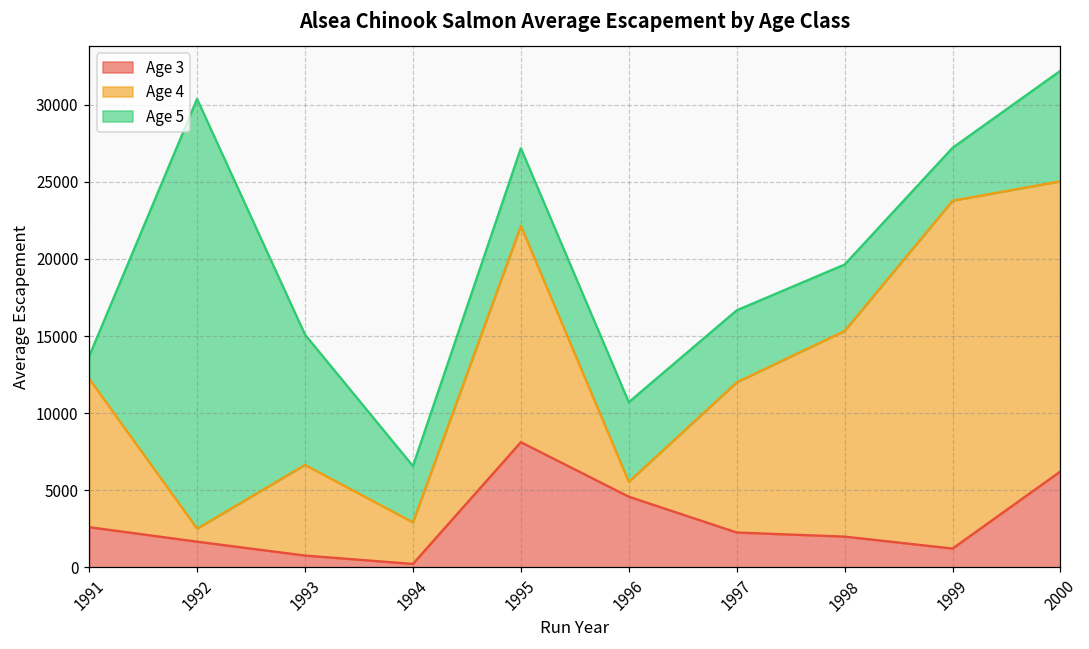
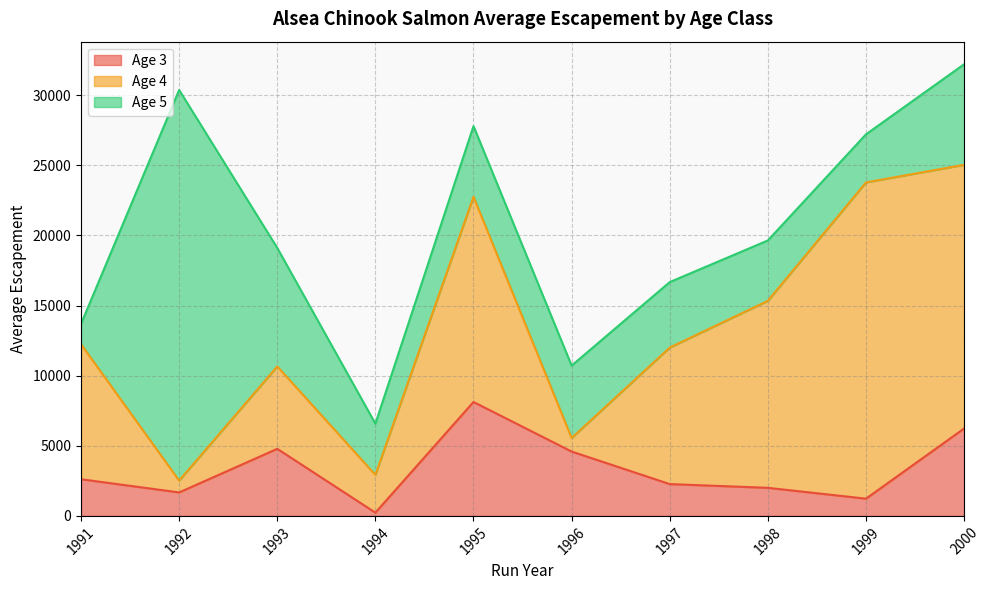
Age 3, 1993: 800 -> 4800
Age 4, 1995: 14000 -> 14600
